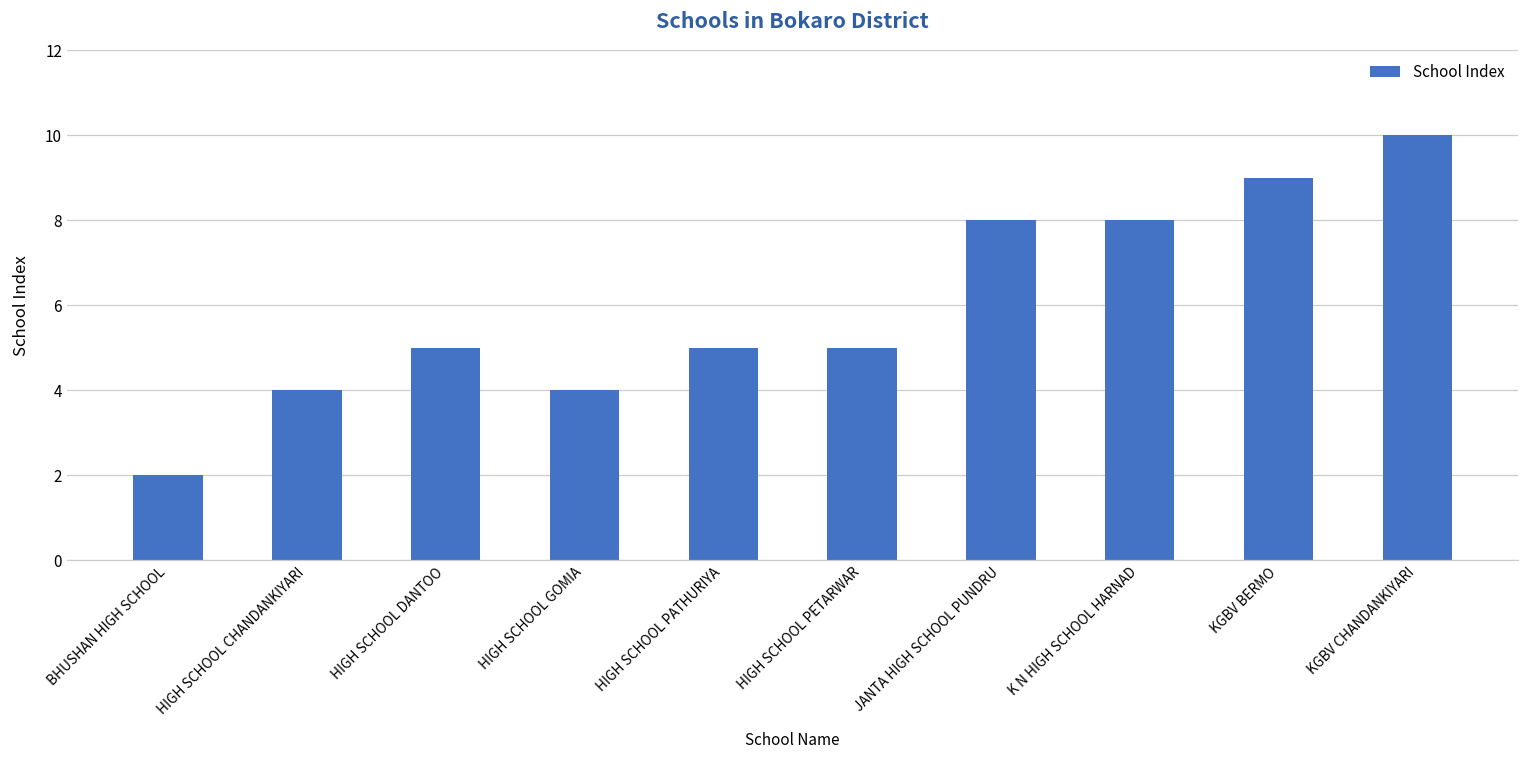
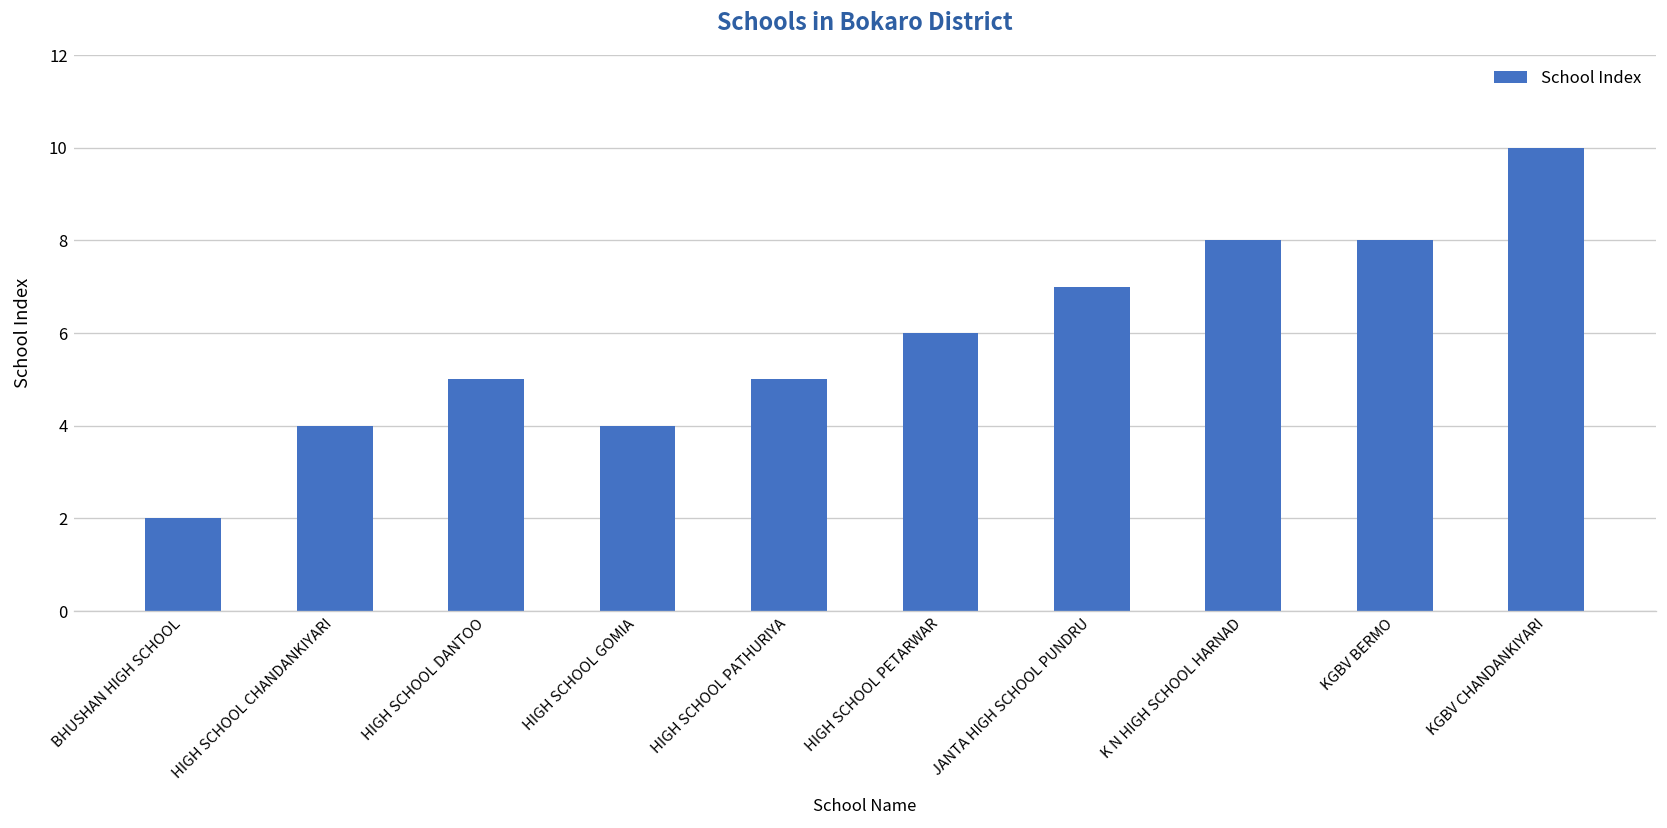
HIGH SCHOOL PETARWAR: 5 -> 6
JANTA HIGH SCHOOL PUNDRU: 8 -> 7
KGBV BERMO: 9 -> 8
